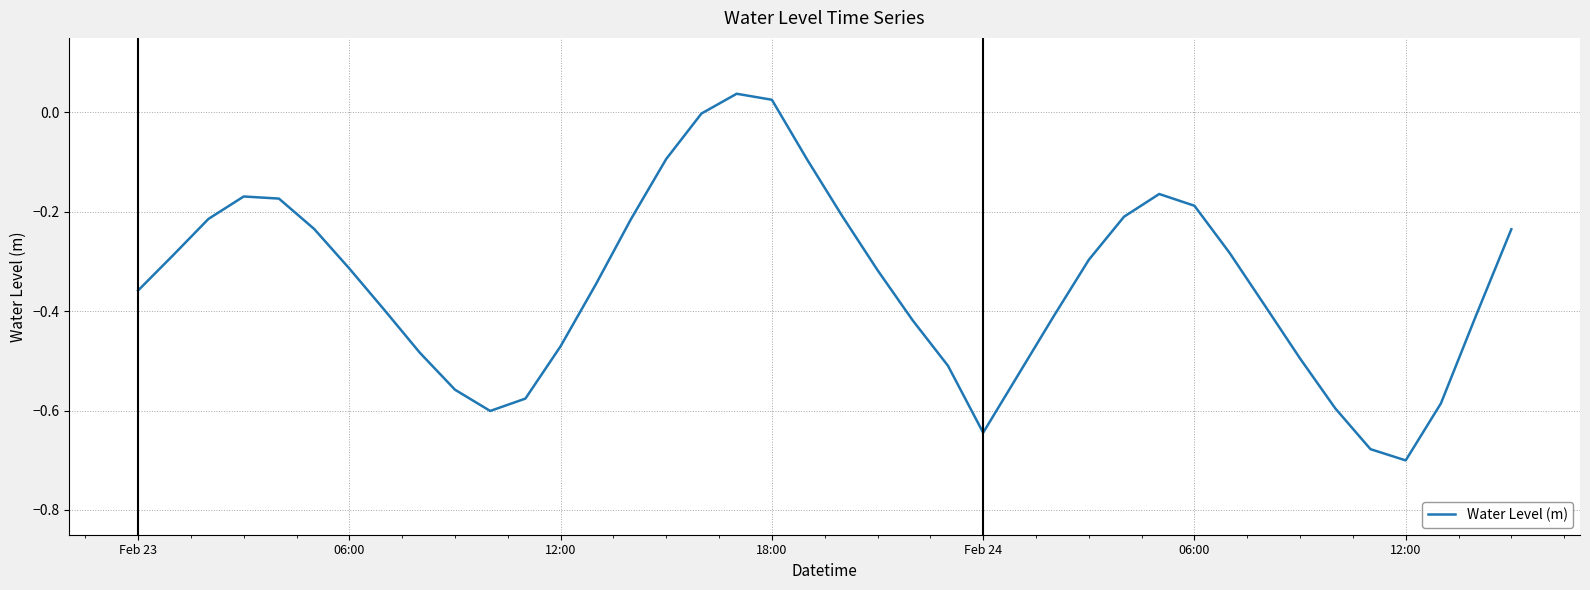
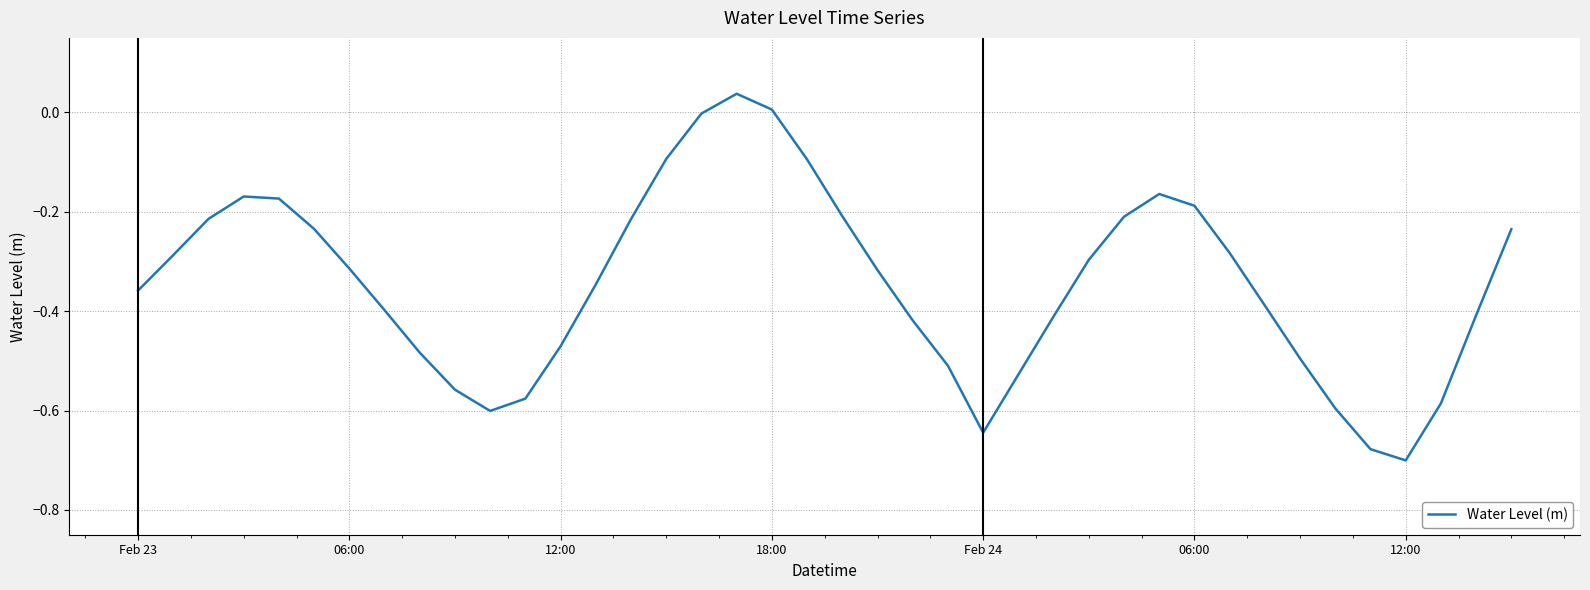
18:00: 0.03 -> 0.01
